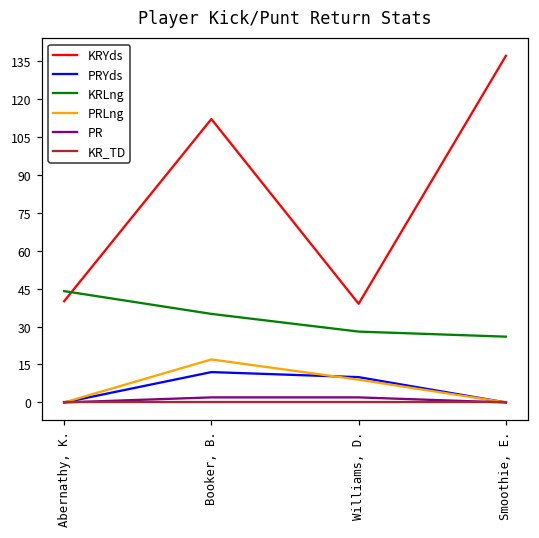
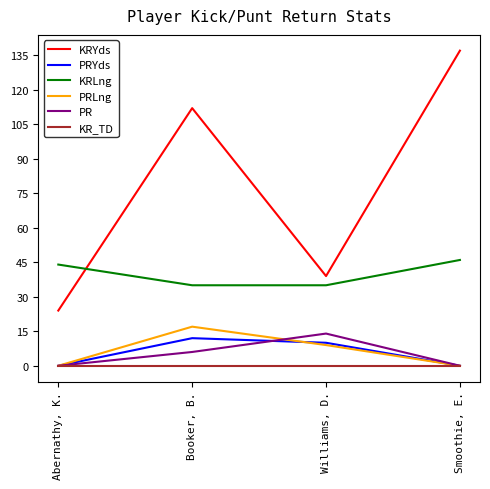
KRYds, Abernathy, K.: 40 -> 24
PR, Booker, B.: 2 -> 6
KRLng, Williams, D.: 28 -> 35
PR, Williams, D.: 2 -> 14
KRLng, Smoothie, E.: 26 -> 46
